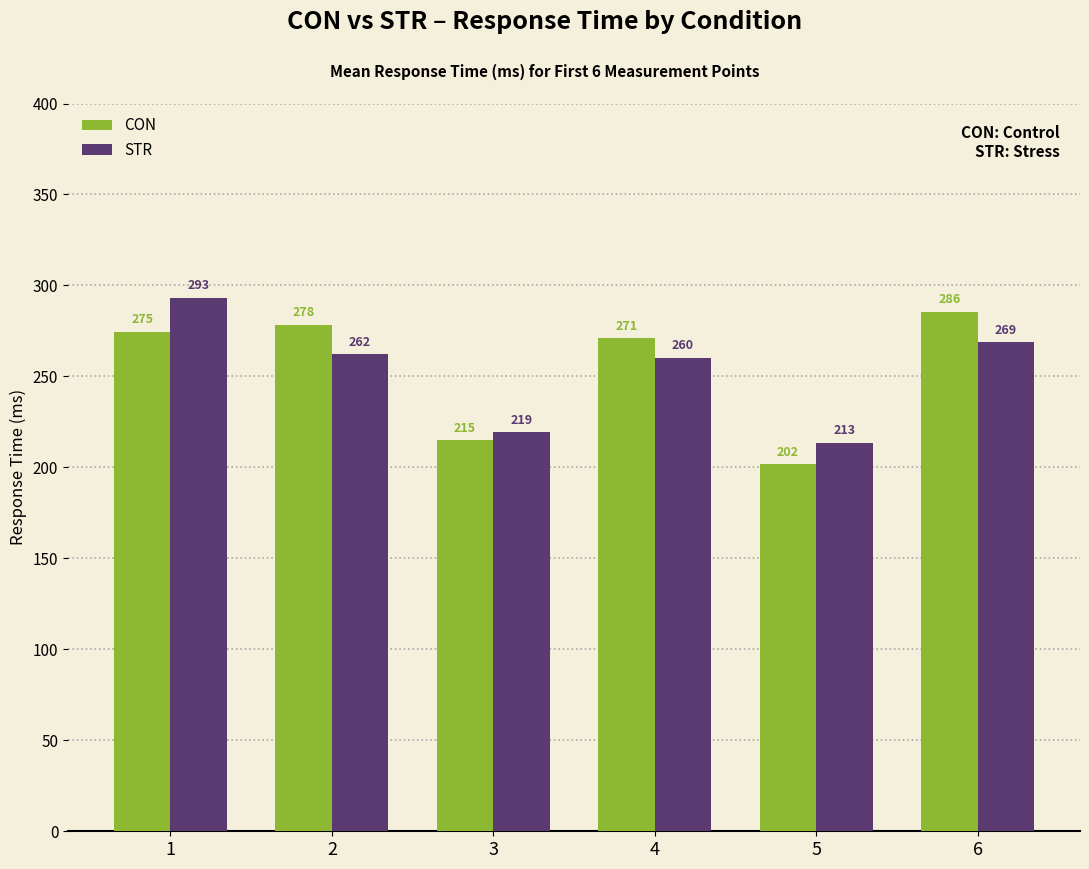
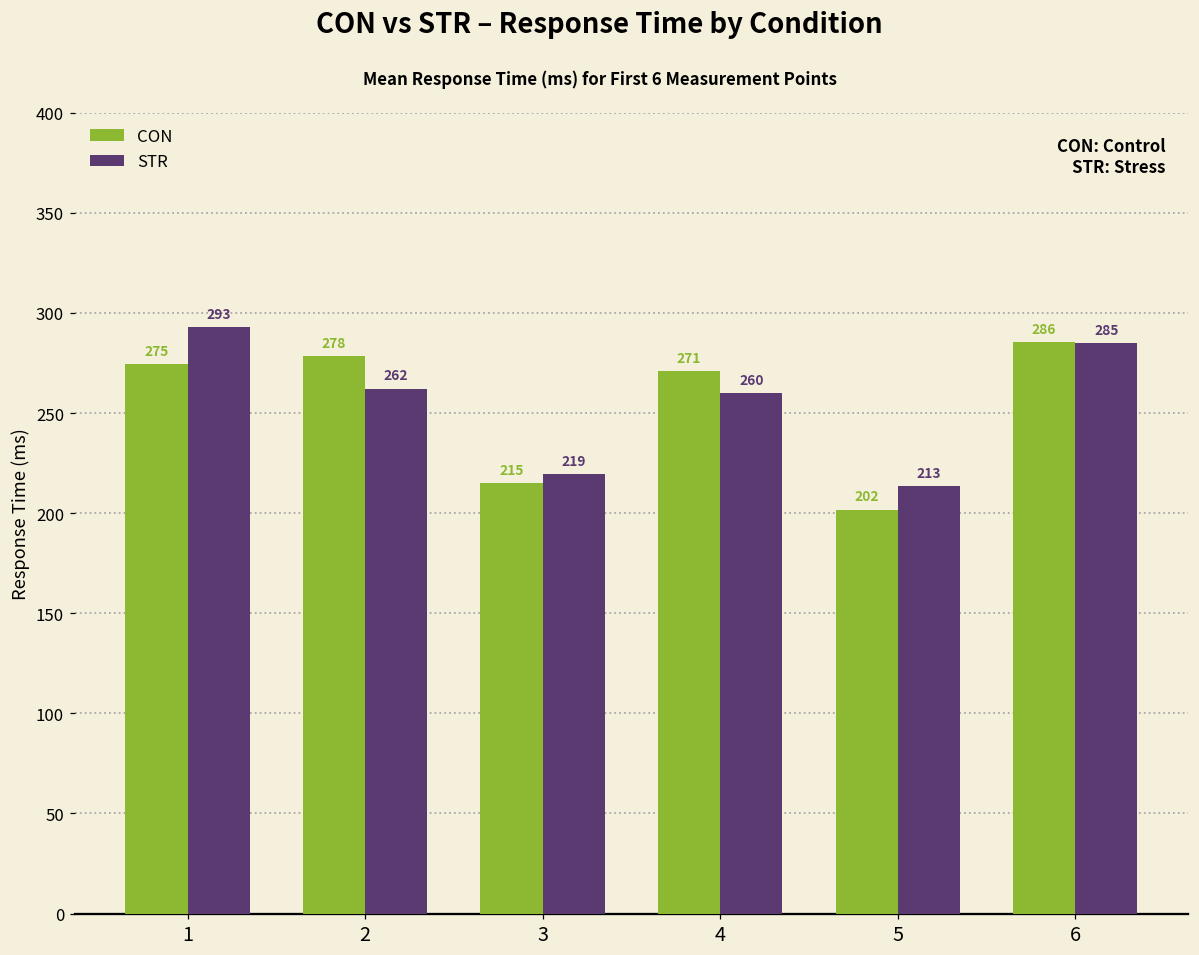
STR, 6: 269 -> 285
